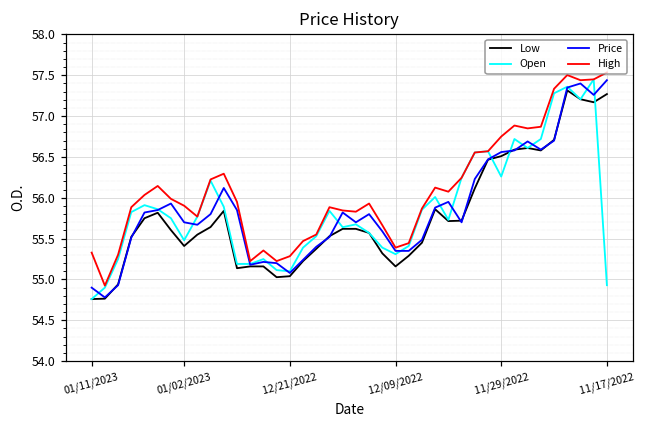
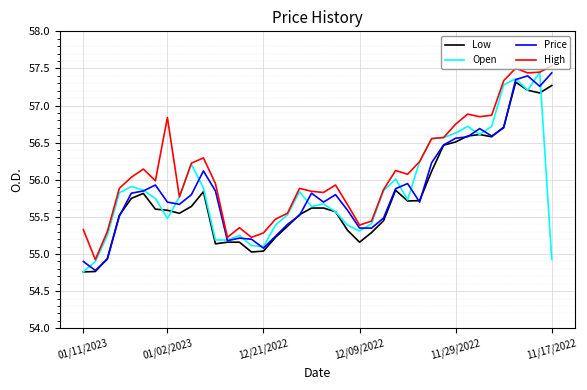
Low, 01/02/2023: 55.4 -> 55.6
High, 01/02/2023: 55.9 -> 56.8
Open, 11/29/2022: 56.3 -> 56.6
